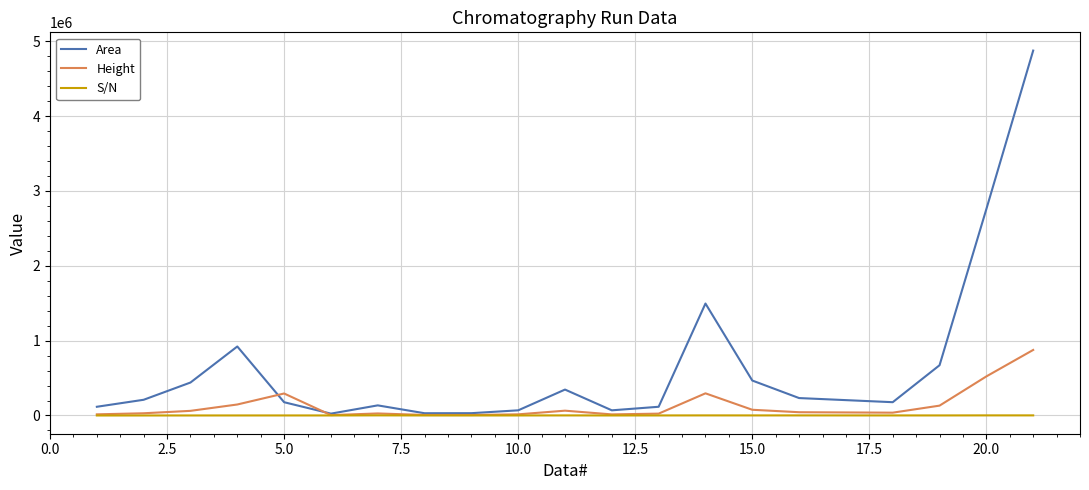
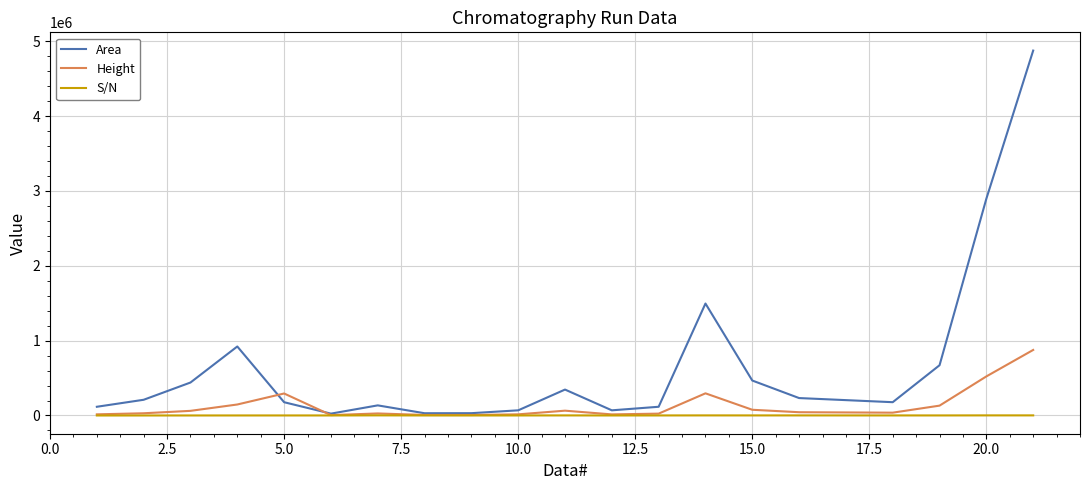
Area, 20.0: 2800000 -> 2900000
